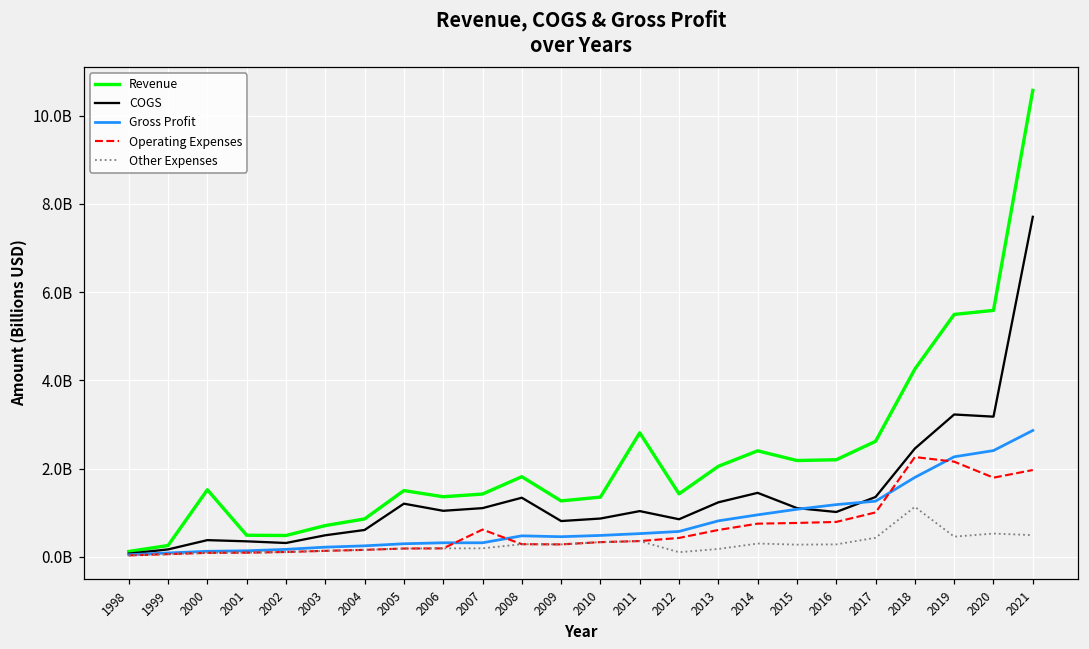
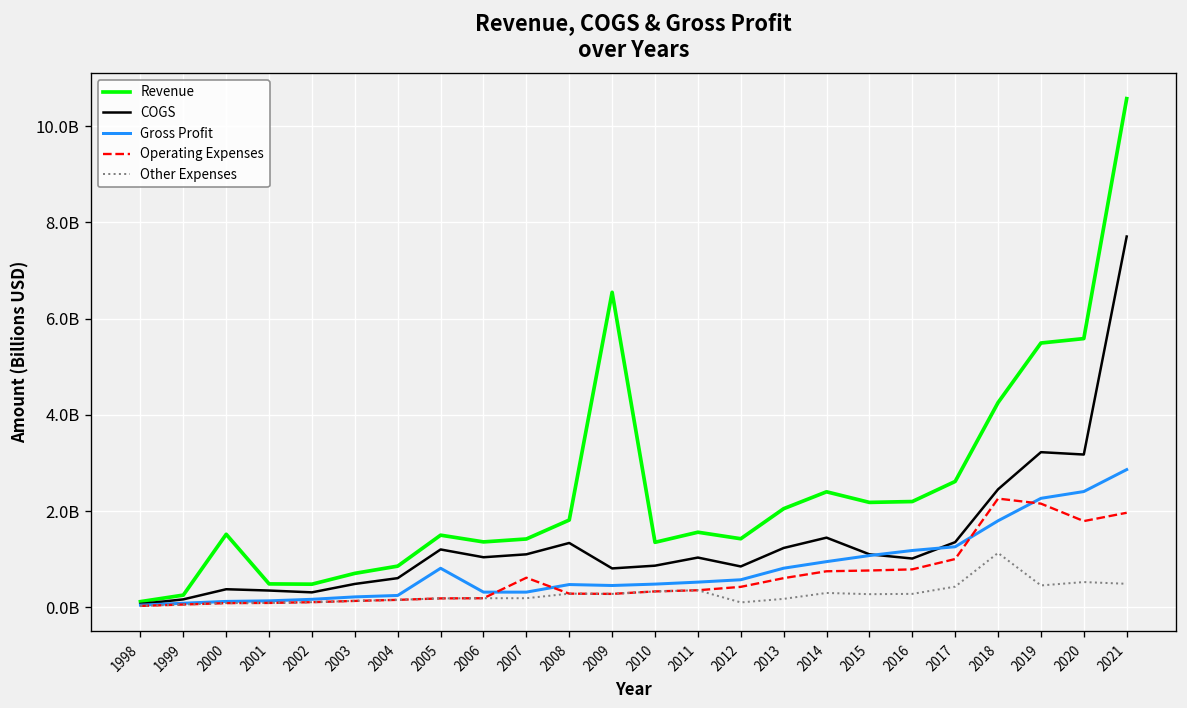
Gross Profit, 2005: 300000000 -> 800000000
Revenue, 2009: 1300000000 -> 6500000000
Revenue, 2011: 2800000000 -> 1600000000
